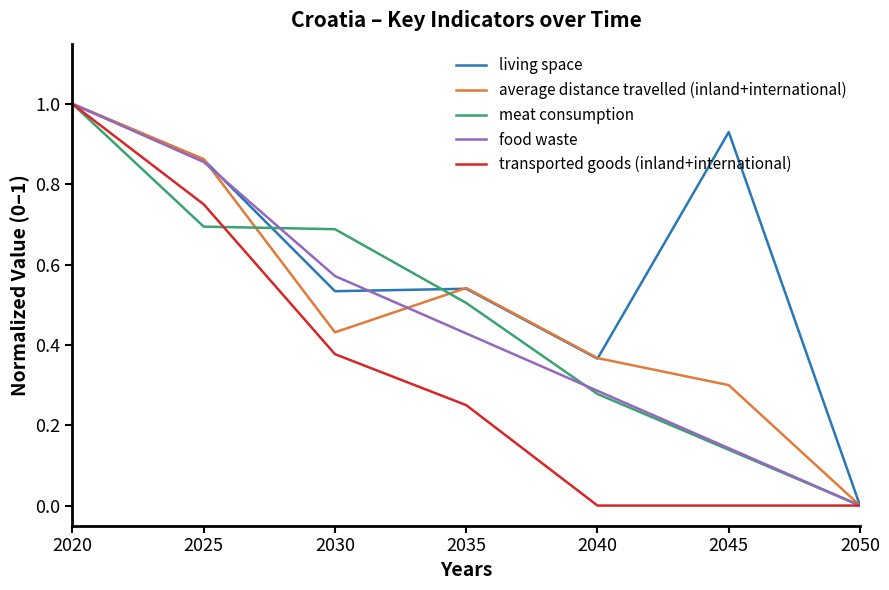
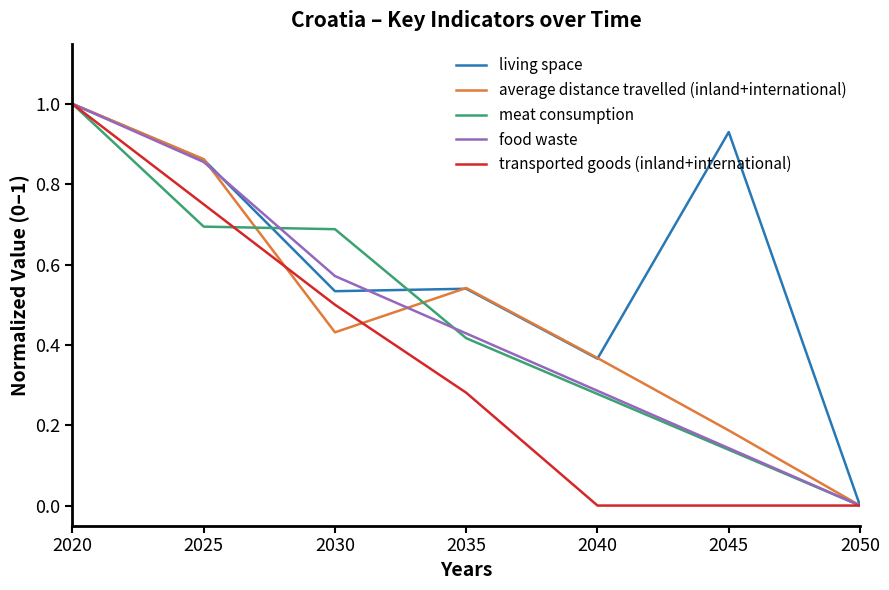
transported goods (inland+international), 2030: 0.38 -> 0.50
meat consumption, 2035: 0.50 -> 0.42
transported goods (inland+international), 2035: 0.25 -> 0.28
average distance travelled (inland+international), 2045: 0.30 -> 0.19
